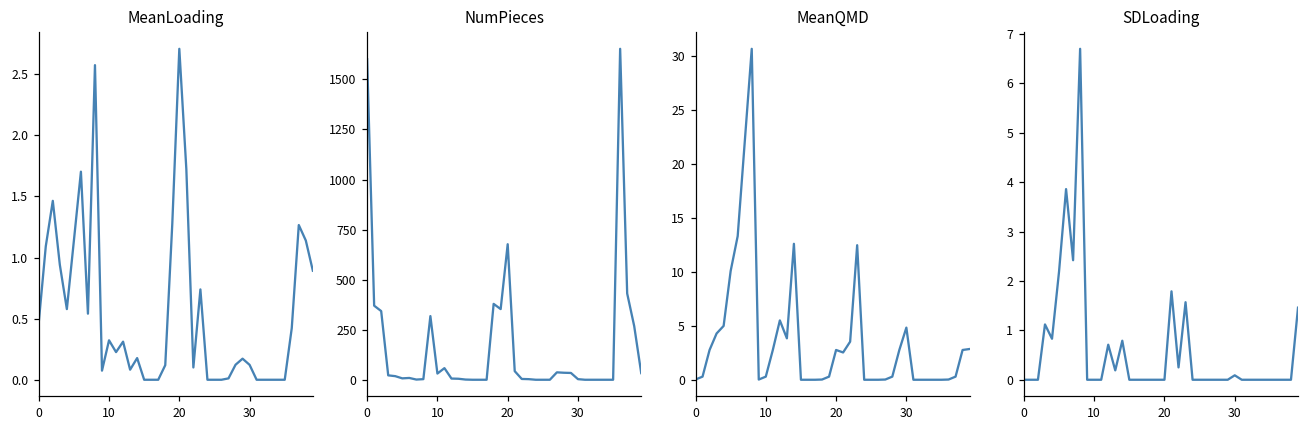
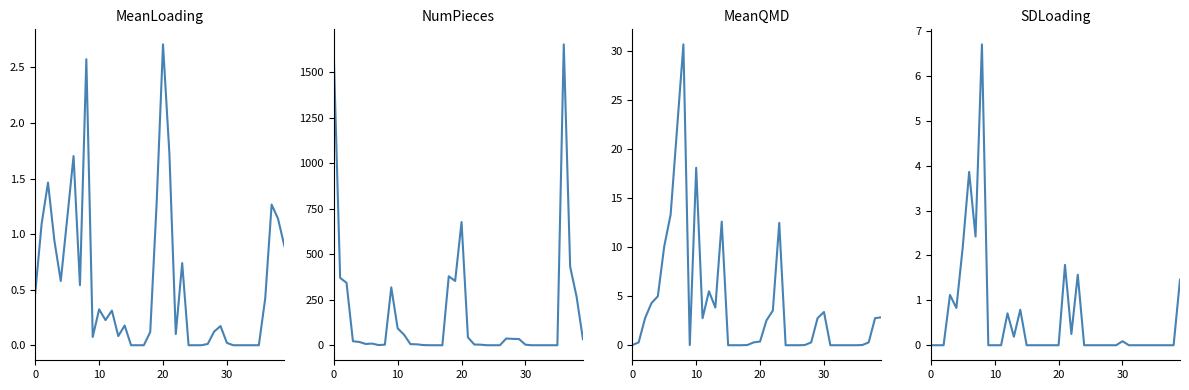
MeanLoading, 30: 0.12 -> 0.02
NumPieces, 10: 30 -> 90
MeanQMD, 10: 0 -> 18
MeanQMD, 20: 3 -> 0
MeanQMD, 30: 5 -> 3
